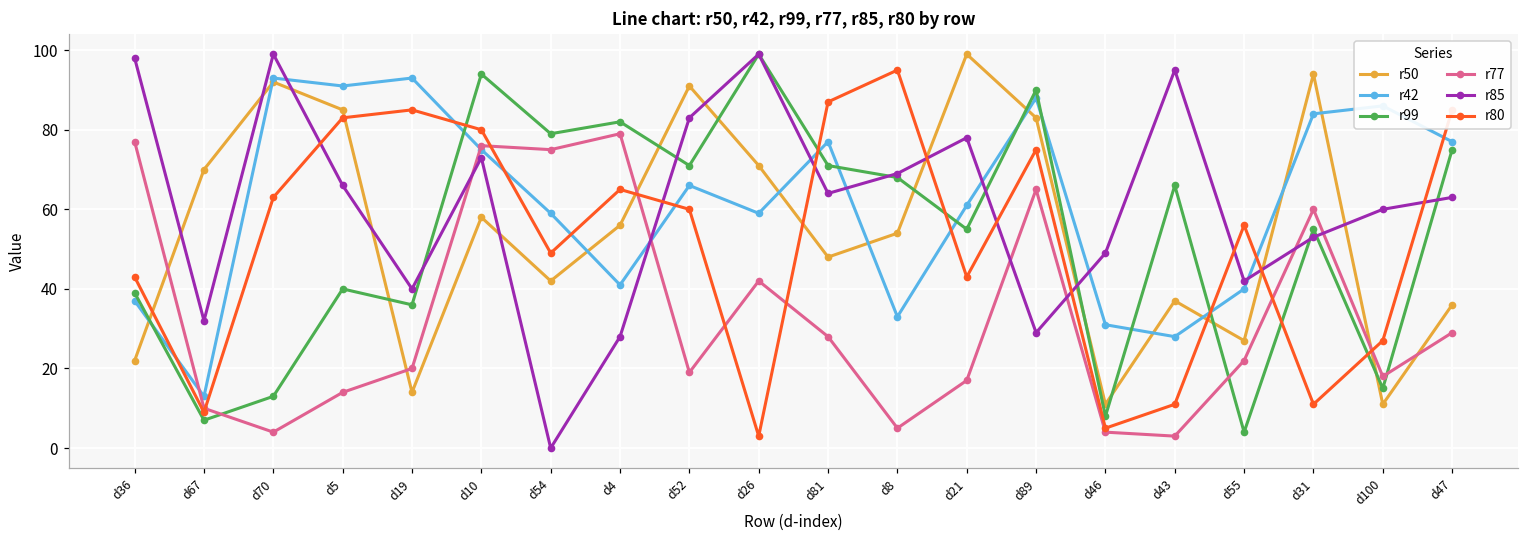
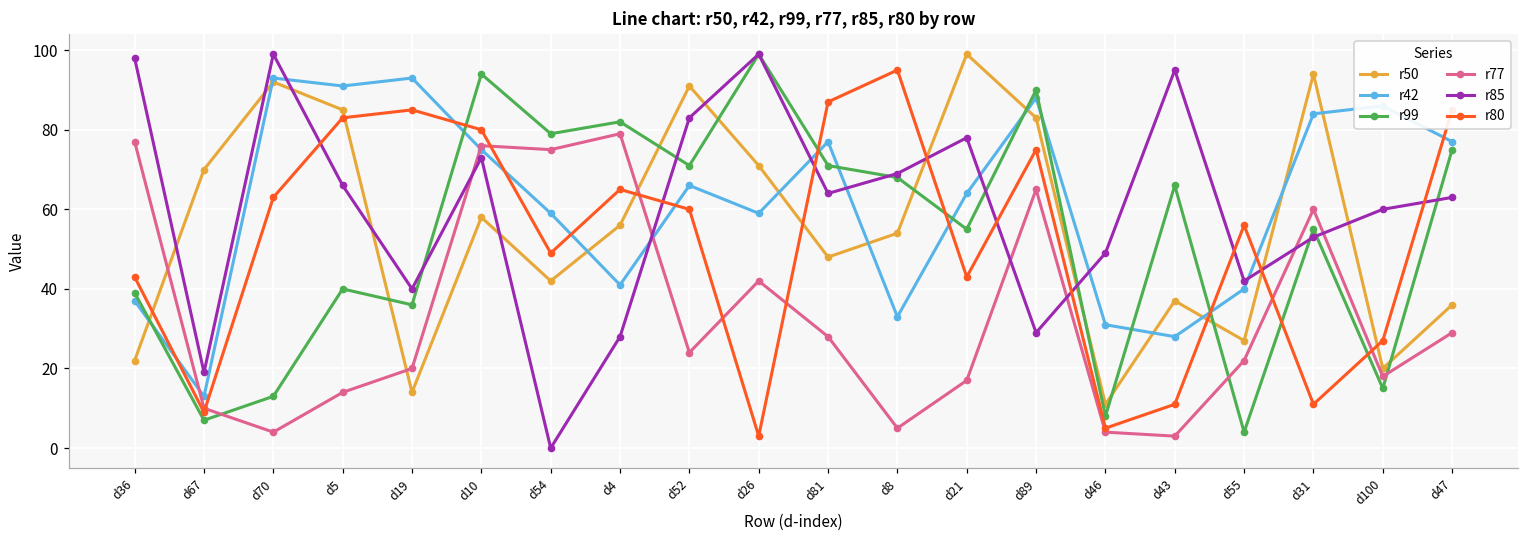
r85, d67: 32 -> 19
r77, d52: 19 -> 24
r42, d21: 61 -> 64
r50, d100: 11 -> 20
